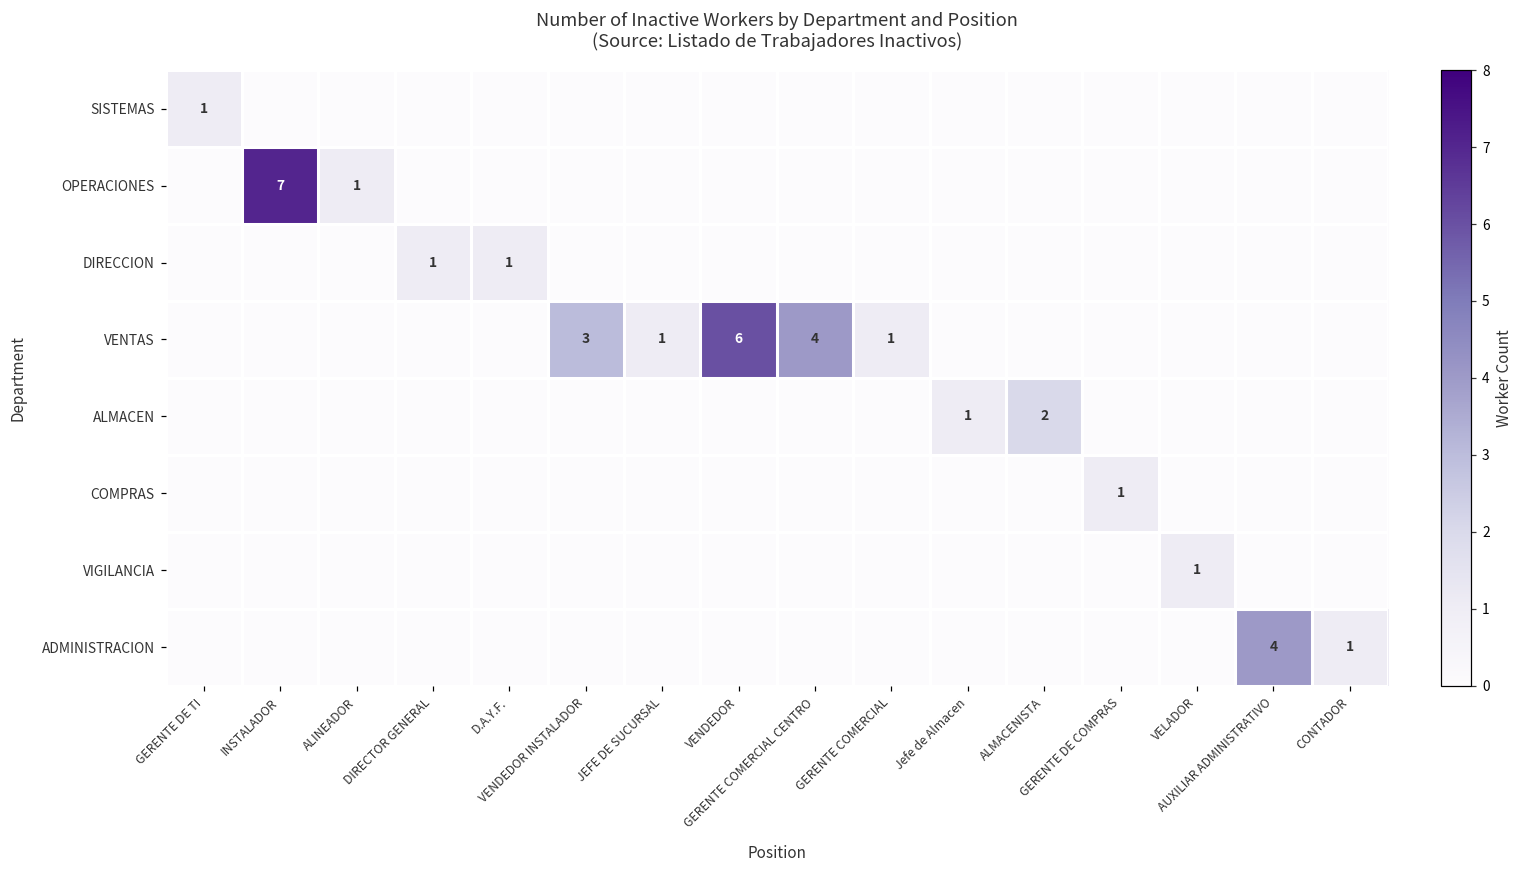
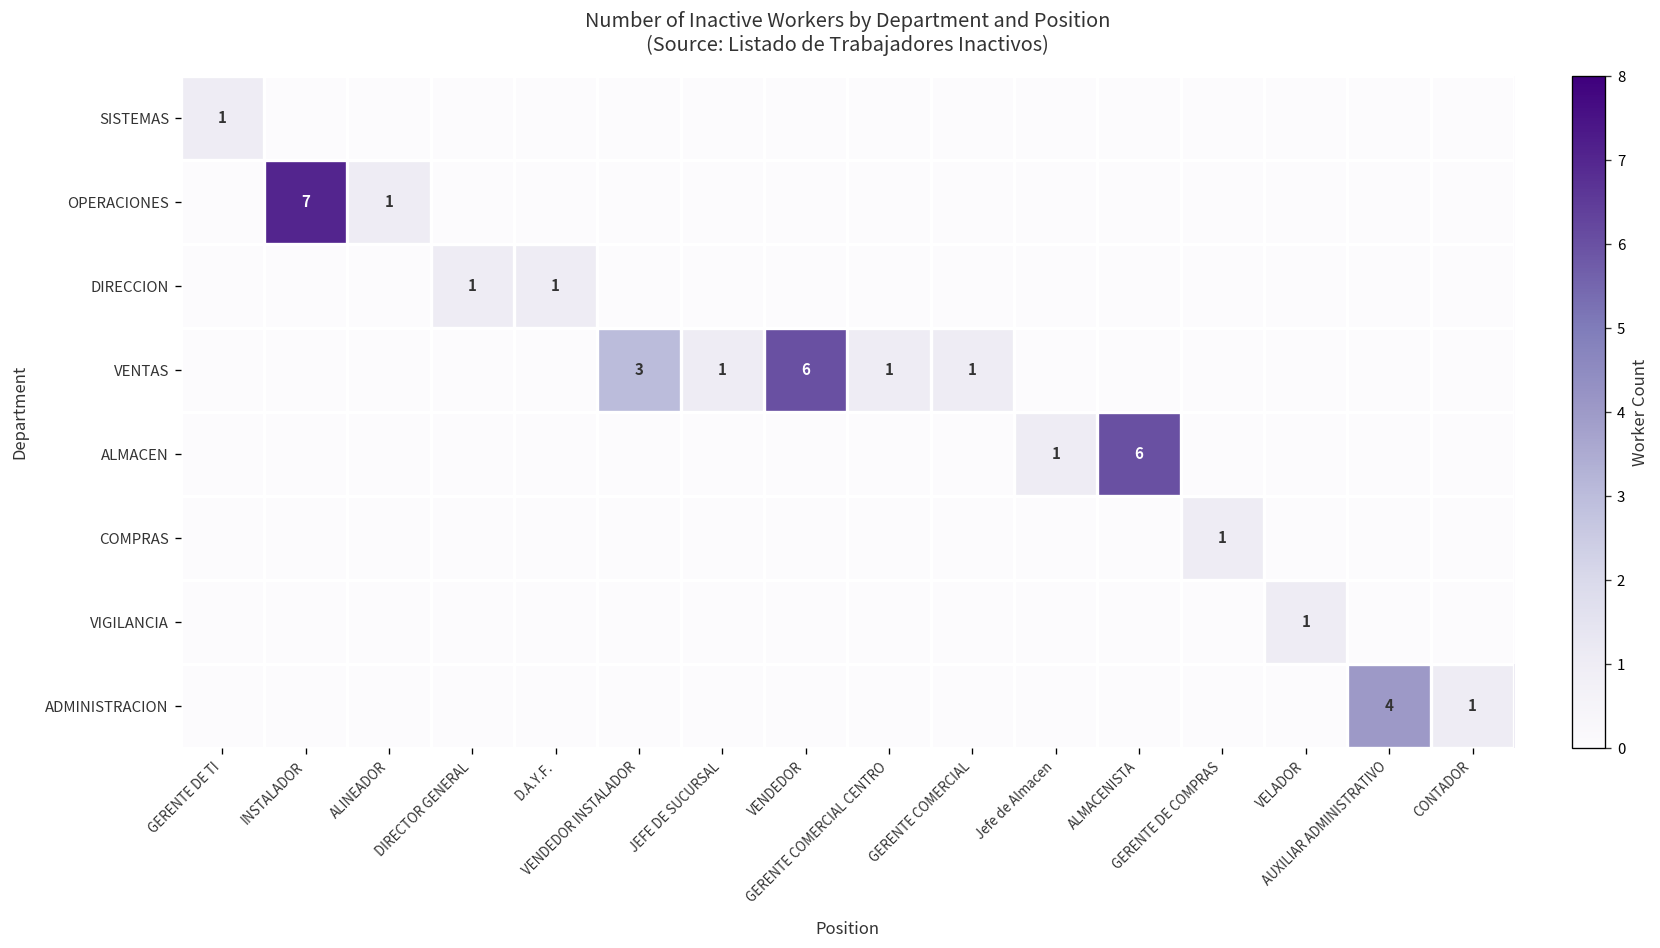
VENTAS, GERENTE COMERCIAL CENTRO: 4 -> 1
ALMACEN, ALMACENISTA: 2 -> 6
